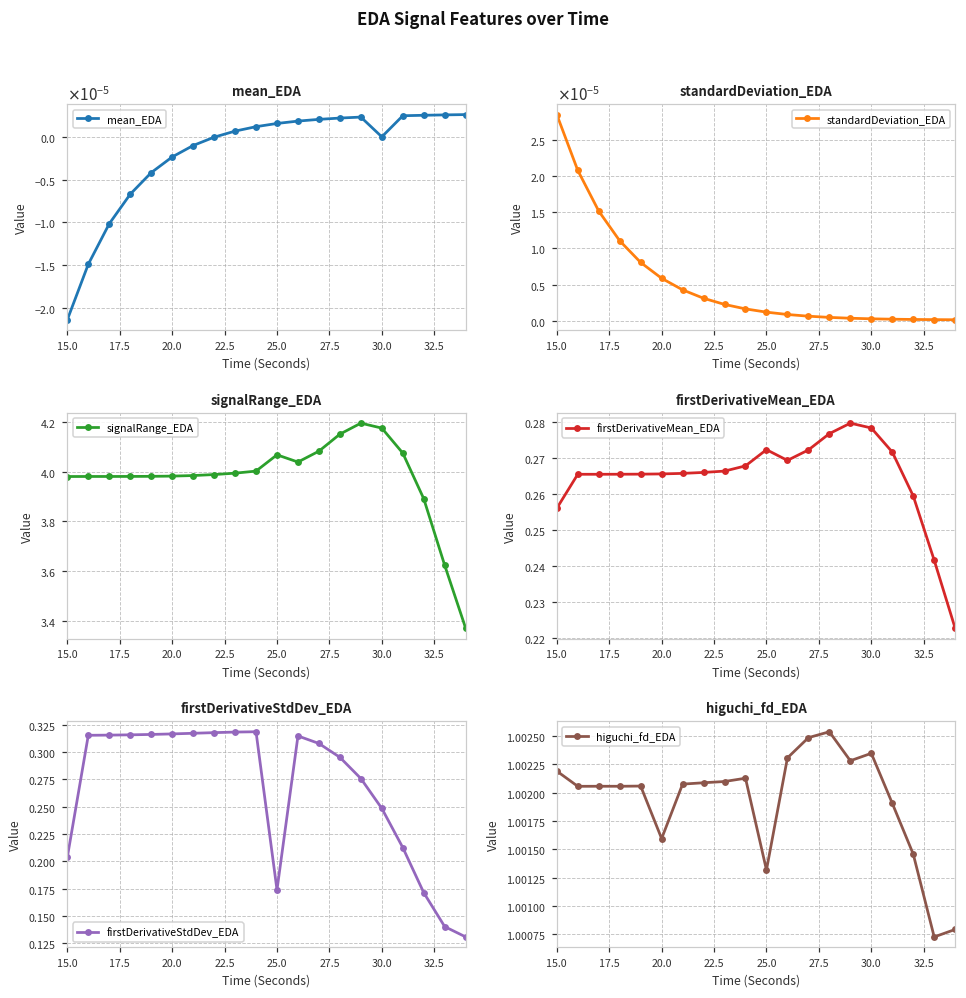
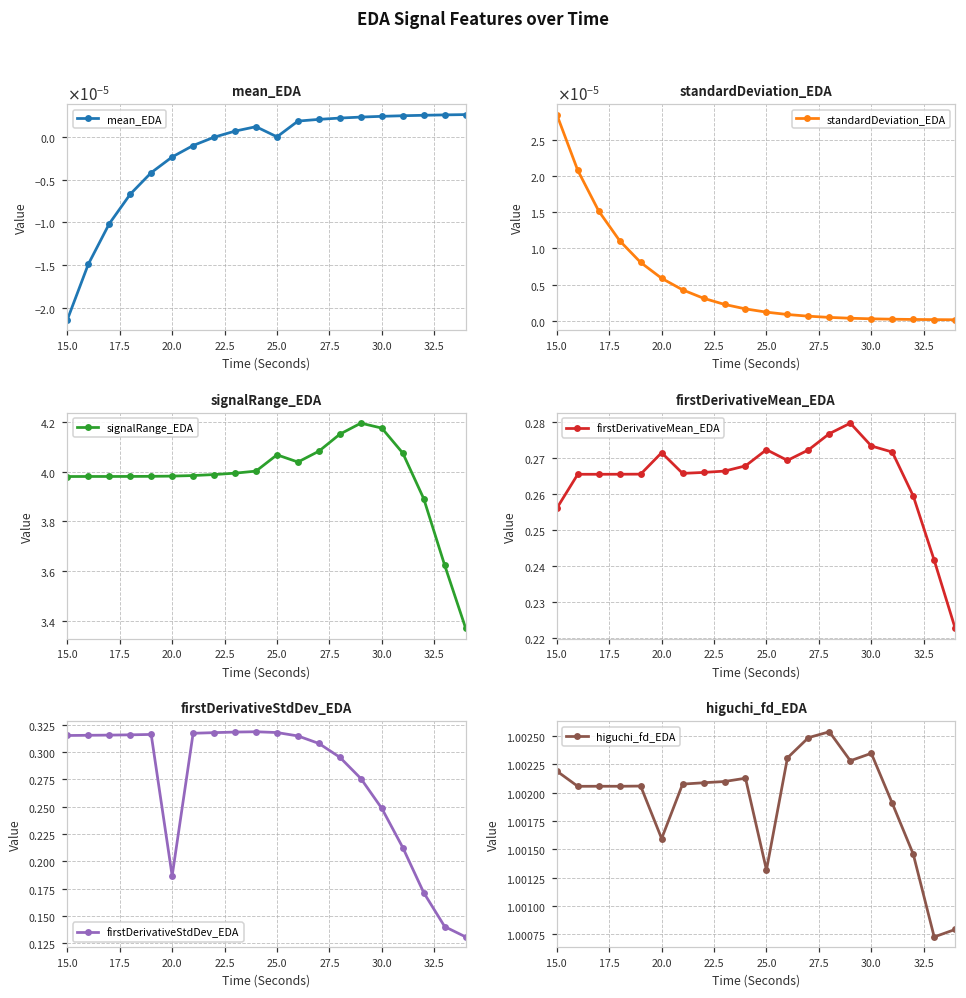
mean_EDA, 25.0: 0.000002 -> 0.000000
mean_EDA, 30.0: 0.000000 -> 0.000002
firstDerivativeMean_EDA, 20.0: 0.266 -> 0.272
firstDerivativeMean_EDA, 30.0: 0.278 -> 0.273
firstDerivativeStdDev_EDA, 15.0: 0.20 -> 0.32
firstDerivativeStdDev_EDA, 20.0: 0.32 -> 0.19
firstDerivativeStdDev_EDA, 25.0: 0.17 -> 0.32
